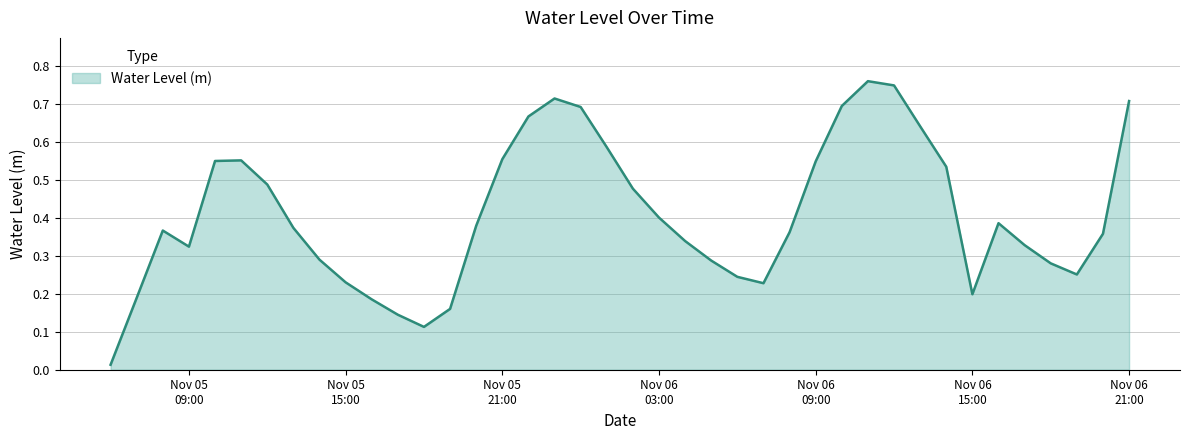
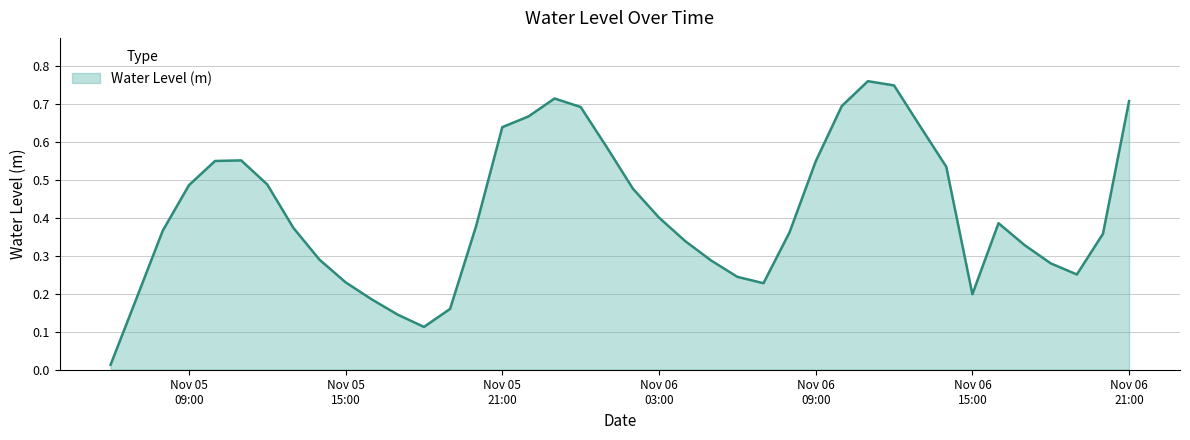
Nov 05 09:00: 0.32 -> 0.49
Nov 05 21:00: 0.55 -> 0.64
